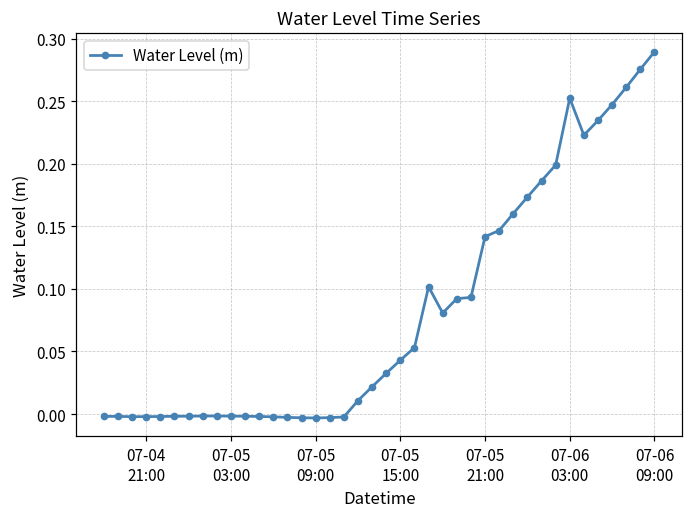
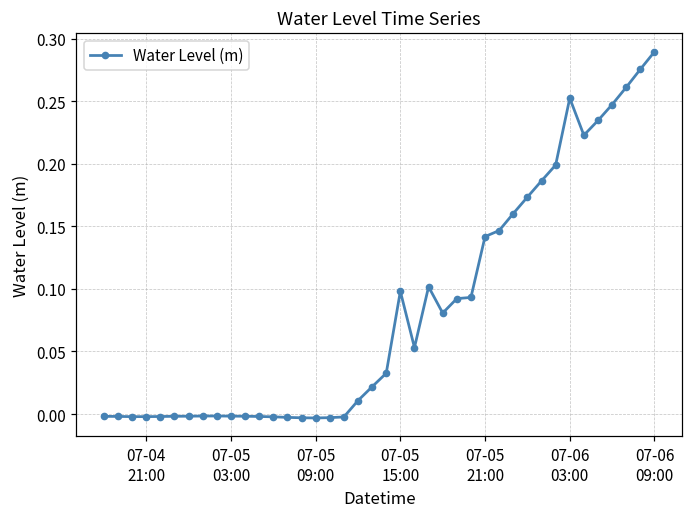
07-05 15:00: 0.043 -> 0.098
